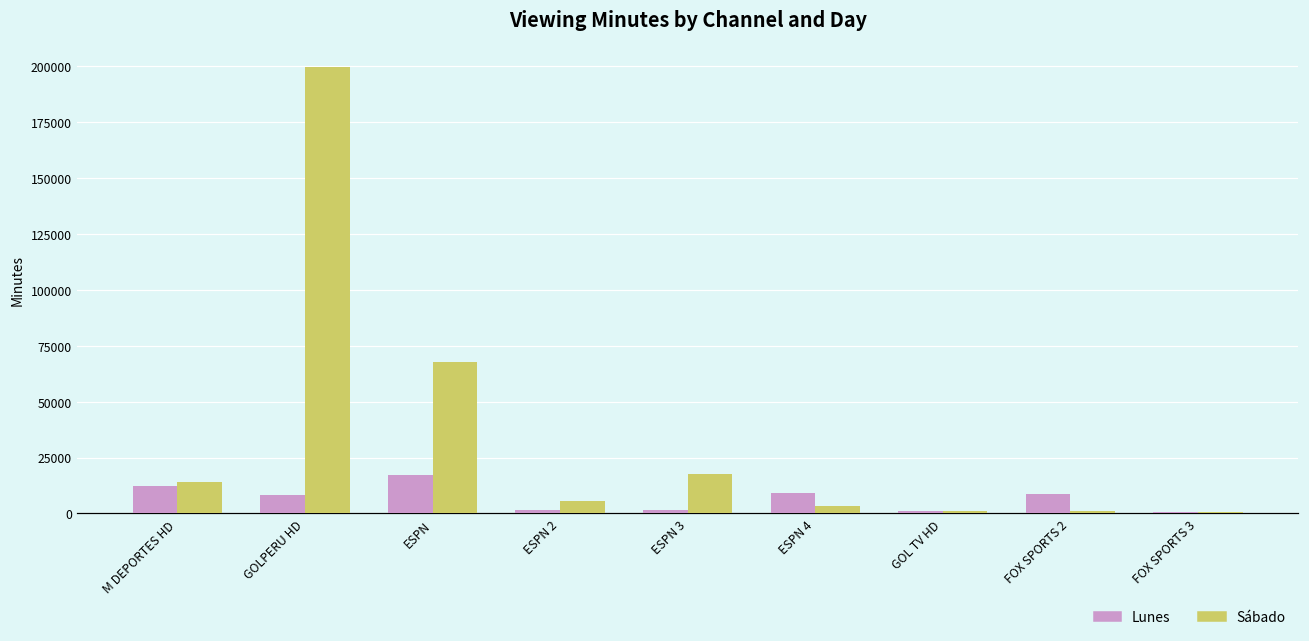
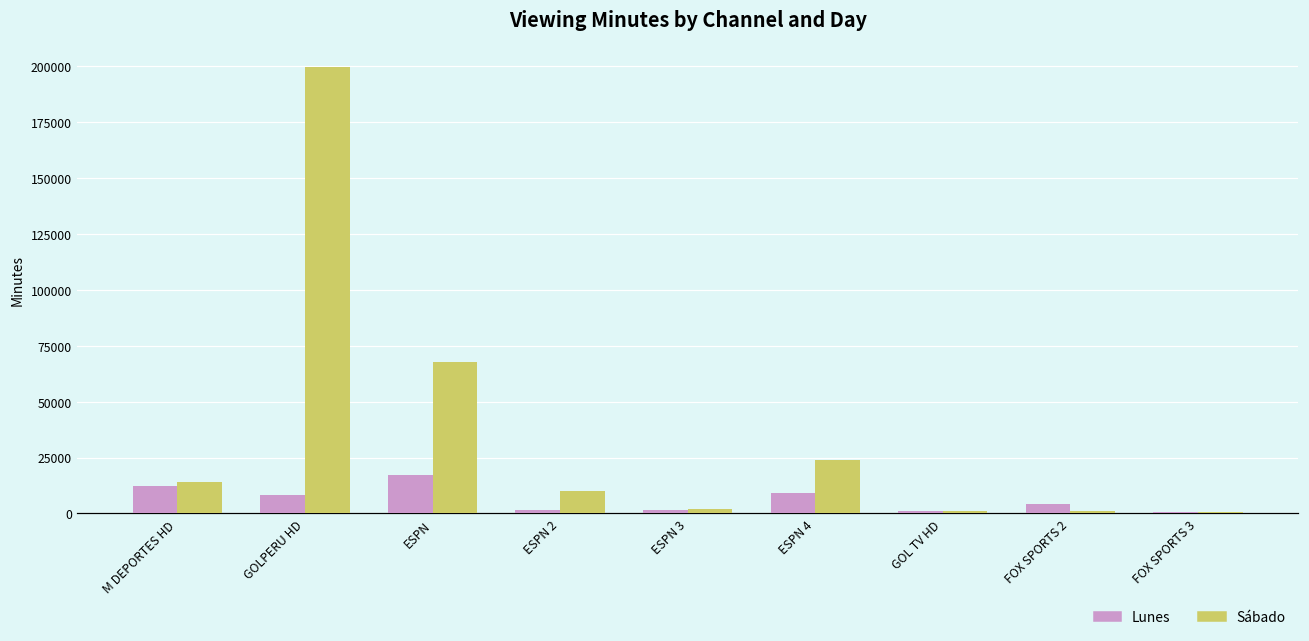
Sábado, ESPN 2: 6000 -> 10000
Sábado, ESPN 3: 18000 -> 2000
Sábado, ESPN 4: 3000 -> 24000
Lunes, FOX SPORTS 2: 9000 -> 4000
